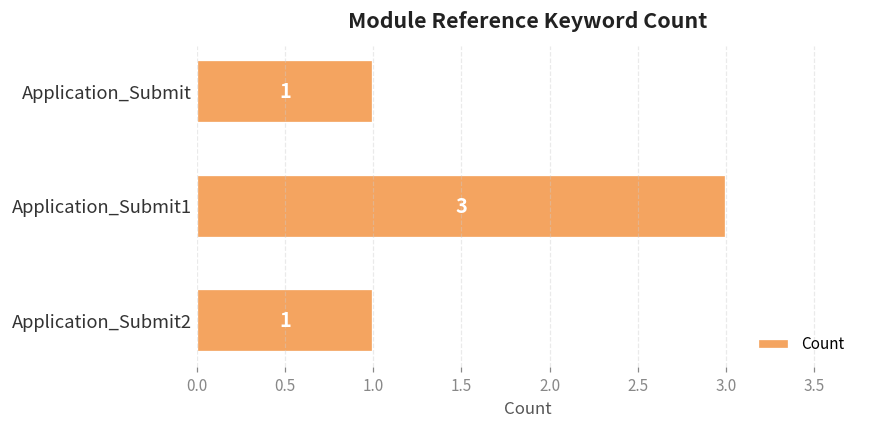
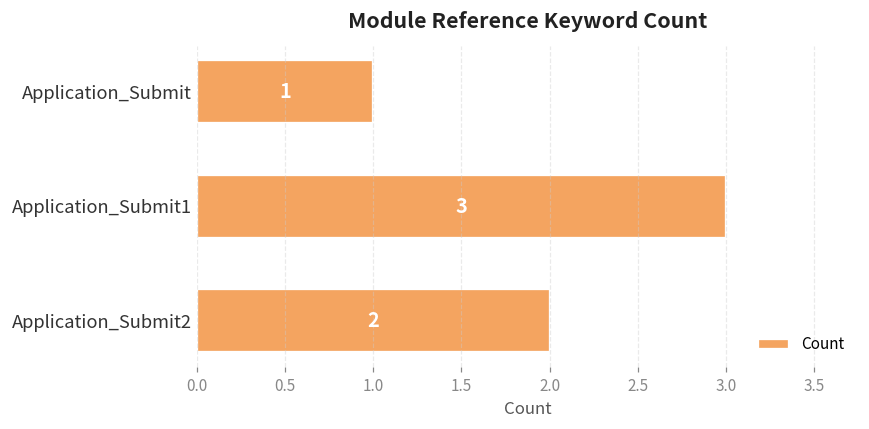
Application_Submit2: 1 -> 2
